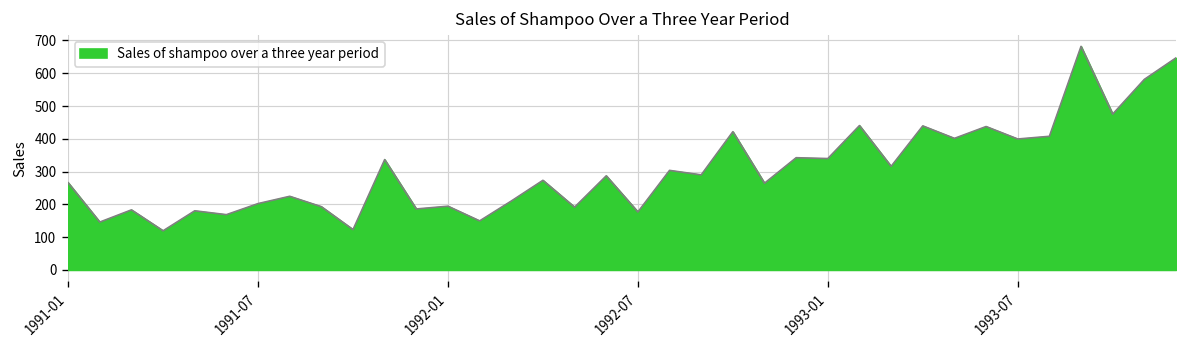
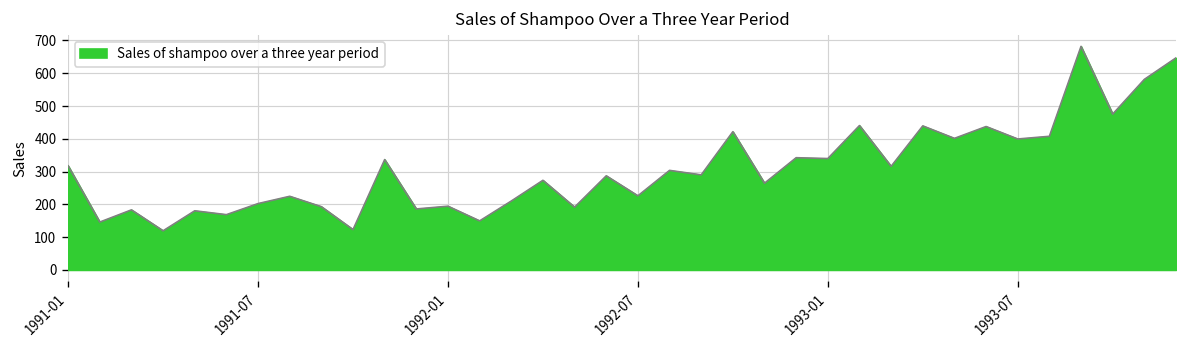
1991-01: 270 -> 320
1992-07: 180 -> 230
